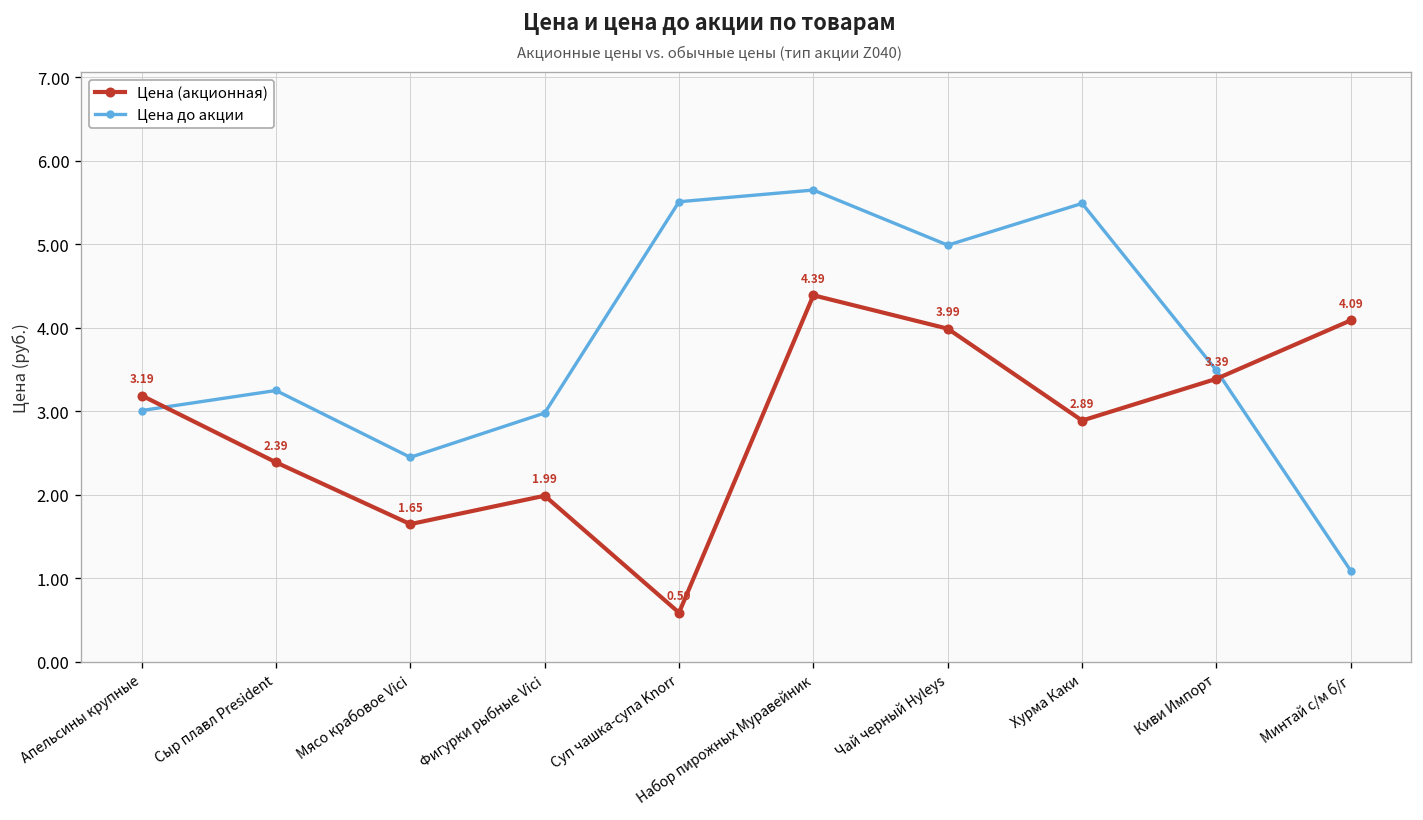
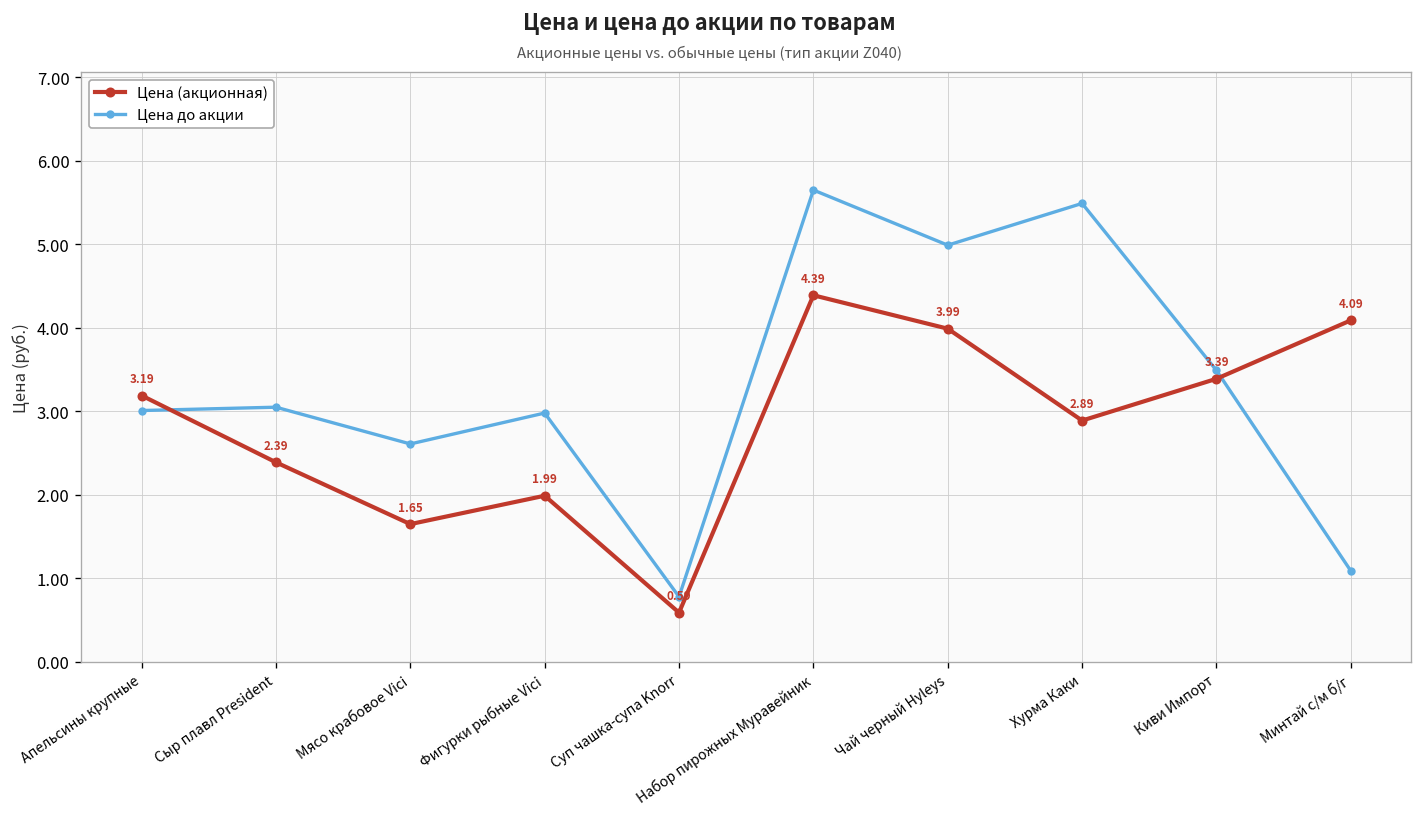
Цена до акции, Сыр плавл President: 3.3 -> 3.1
Цена до акции, Мясо крабовое Vici: 2.5 -> 2.6
Цена до акции, Суп чашка-супа Knorr: 5.5 -> 0.8
